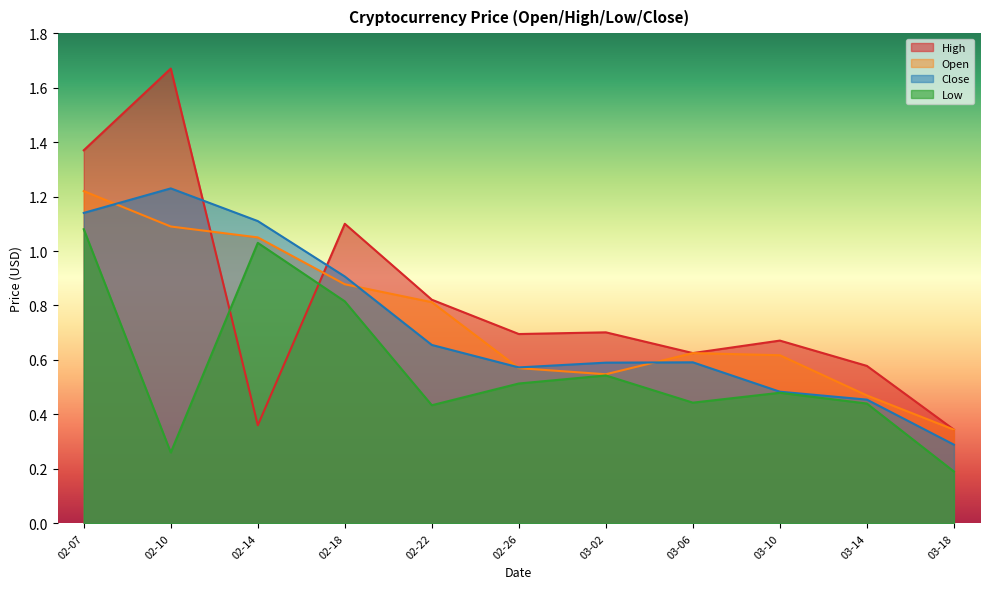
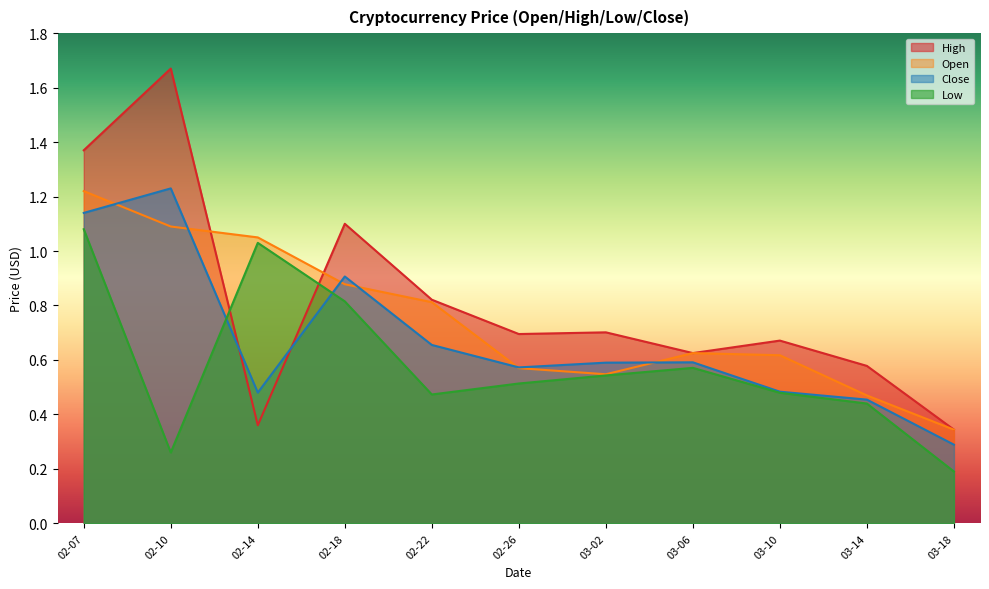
Close, 02-14: 1.11 -> 0.48
Low, 02-22: 0.43 -> 0.47
Low, 03-06: 0.44 -> 0.57
